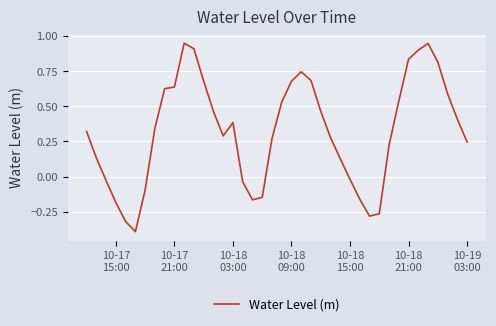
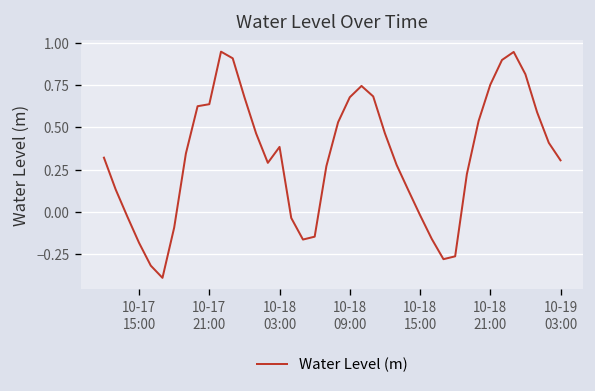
10-18 21:00: 0.84 -> 0.75
10-19 03:00: 0.25 -> 0.30
